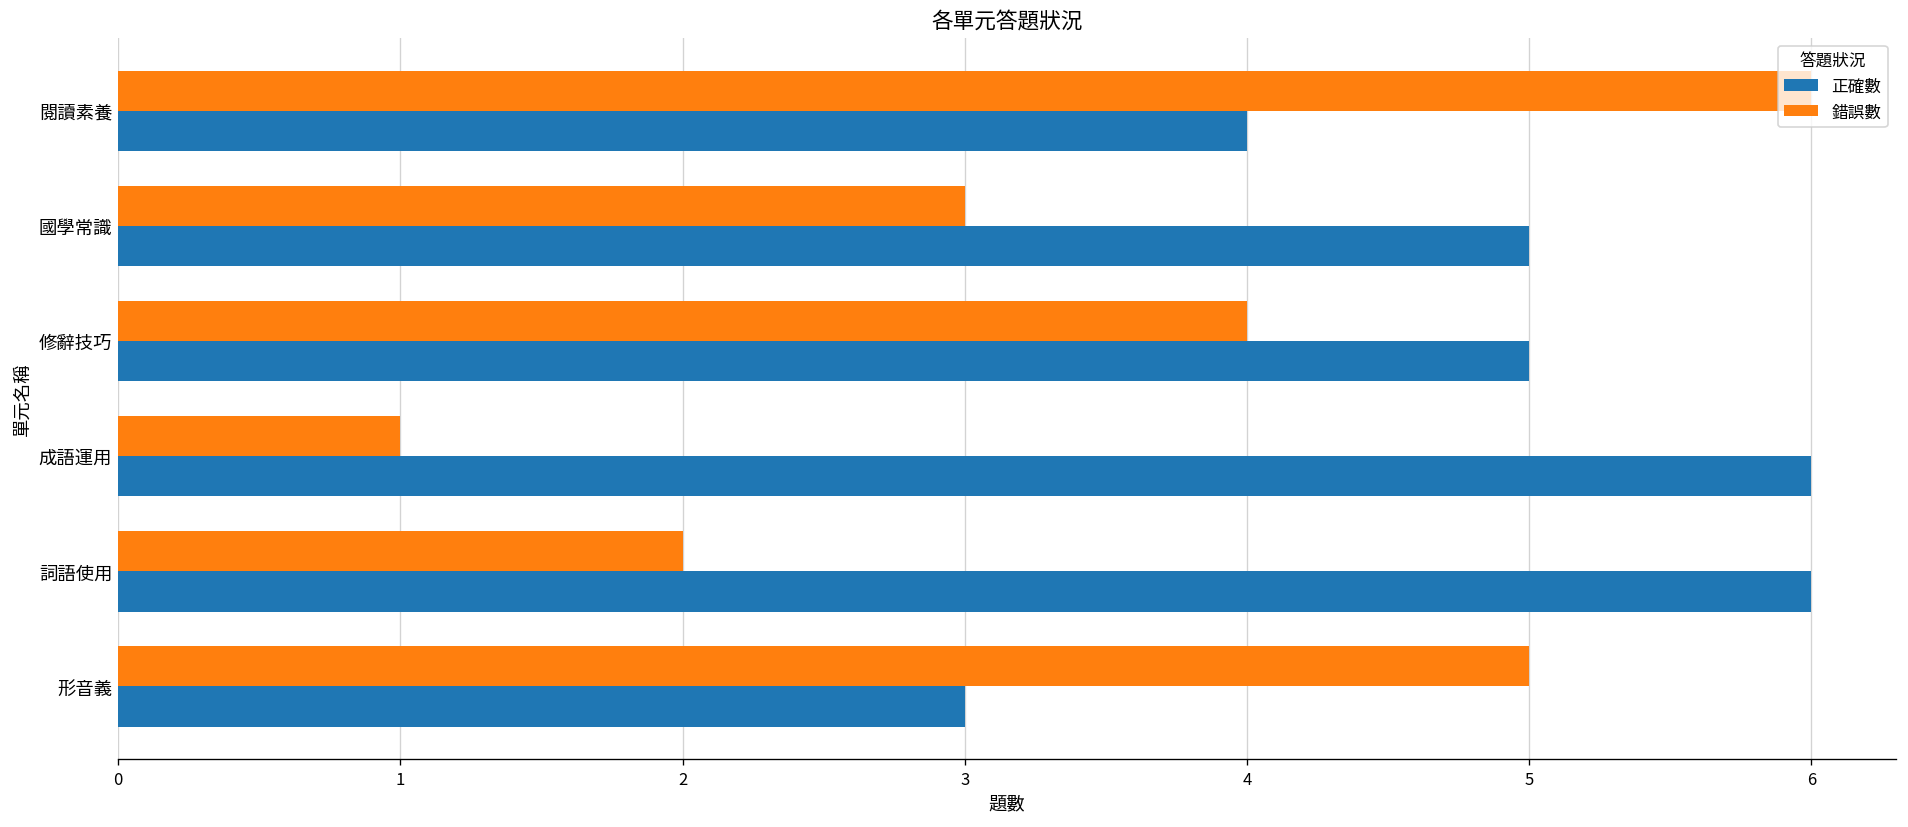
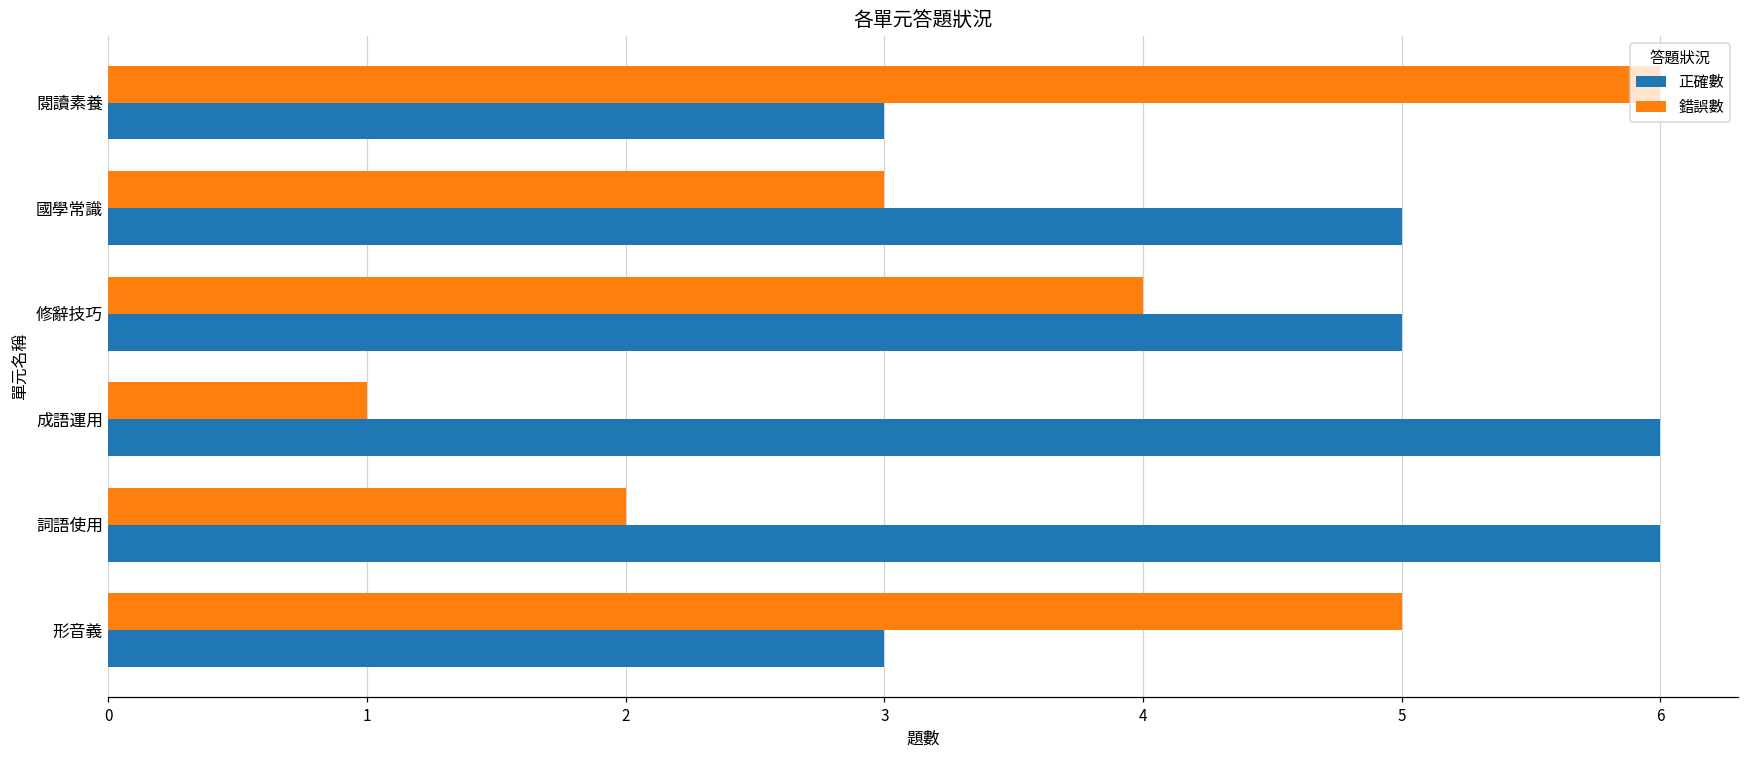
正確數, 閱讀素養: 4 -> 3
